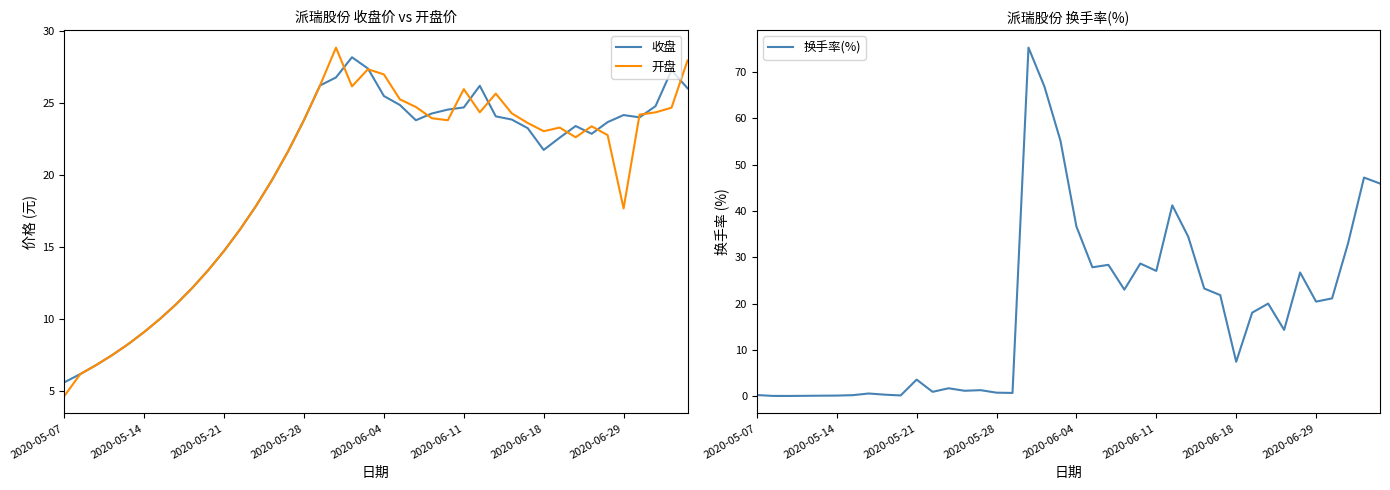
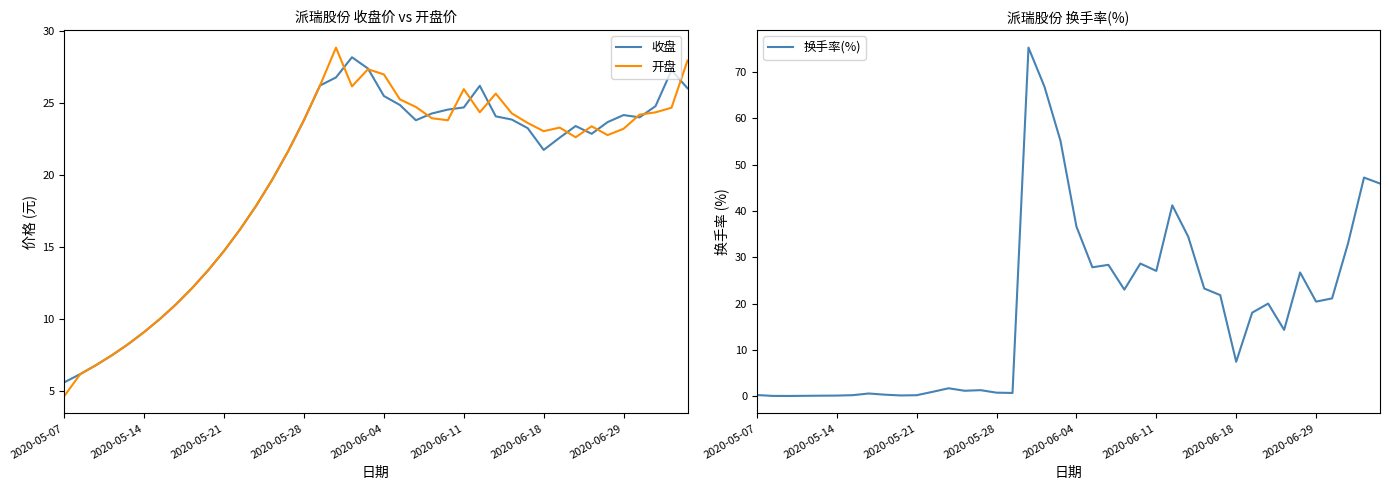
派瑞股份 收盘价 vs 开盘价, 开盘, 2020-06-29: 17.7 -> 23.2
派瑞股份 换手率(%), 2020-05-21: 4 -> 0
